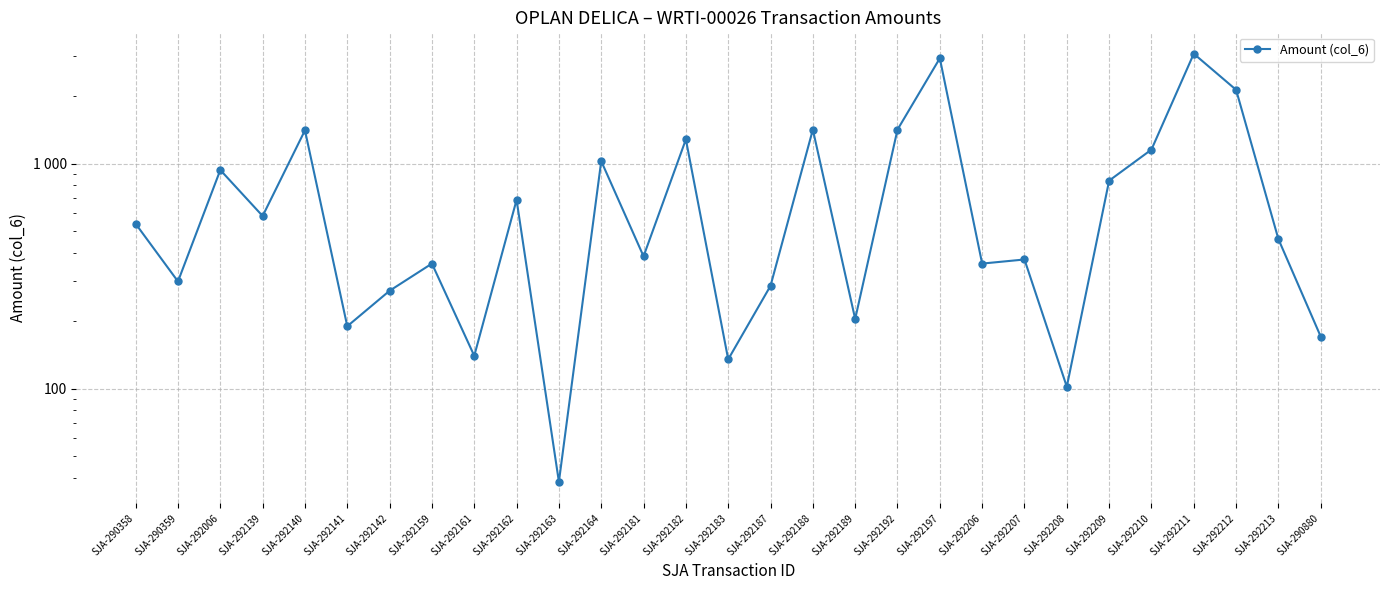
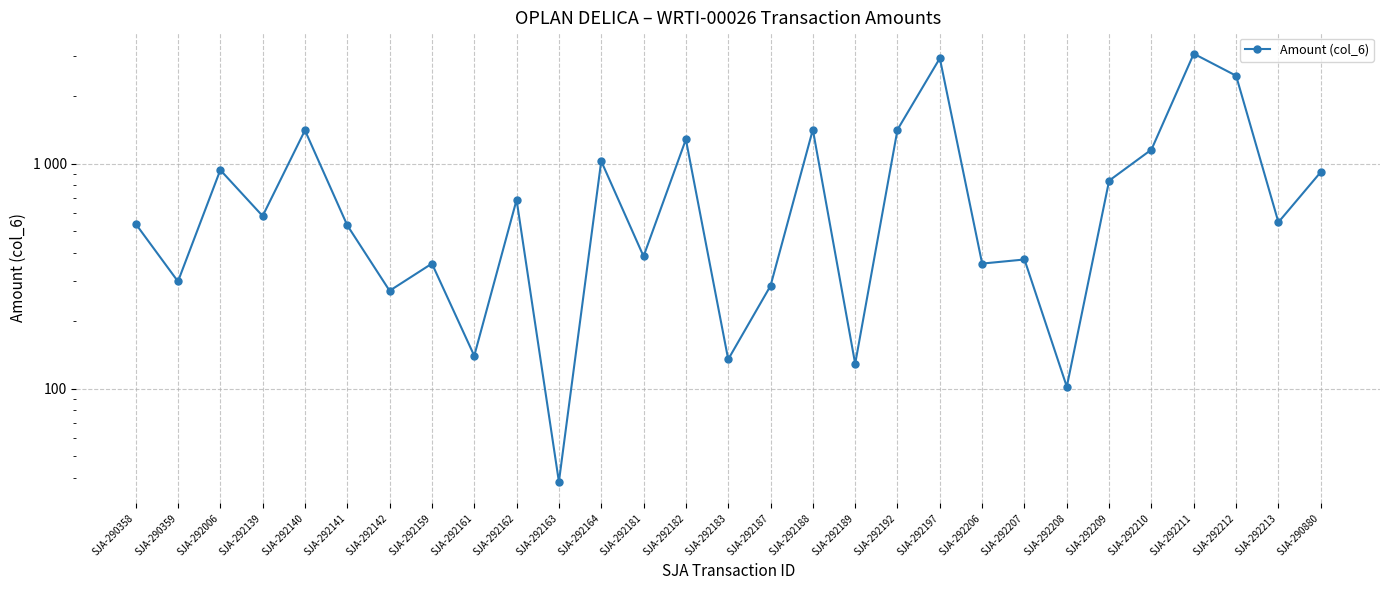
SJA-292141: 190 -> 530
SJA-292189: 200 -> 130
SJA-292212: 2100 -> 2500
SJA-292213: 460 -> 550
SJA-290880: 170 -> 920
